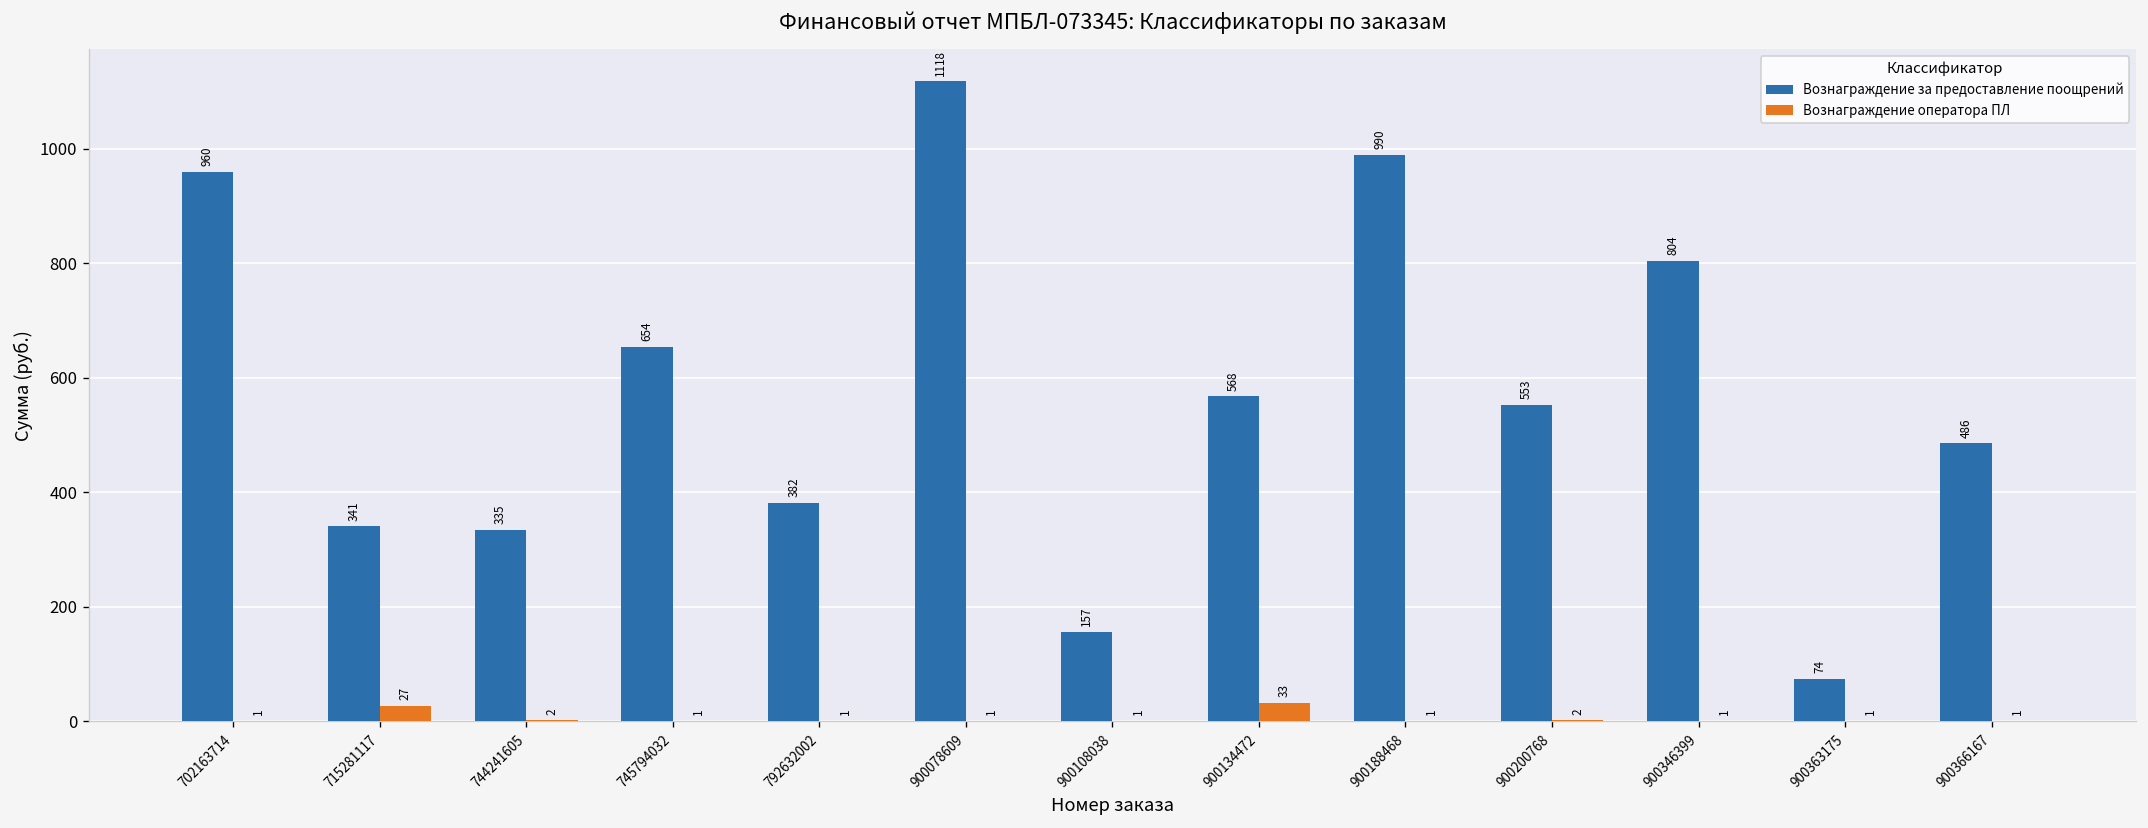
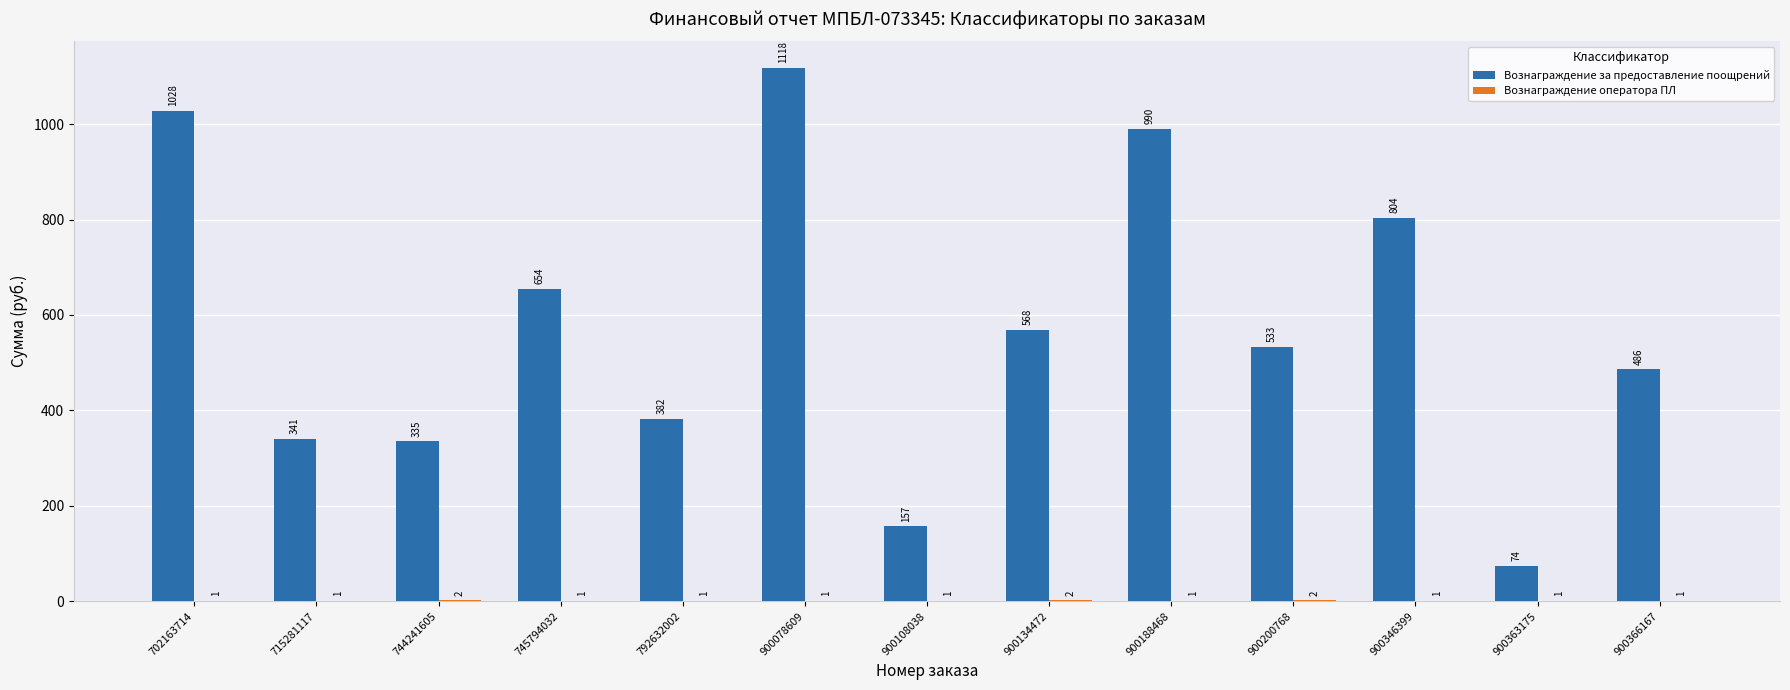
Вознаграждение за предоставление поощрений, 702163714: 960 -> 1028
Вознаграждение оператора ПЛ, 715281117: 27 -> 1
Вознаграждение оператора ПЛ, 900134472: 33 -> 2
Вознаграждение за предоставление поощрений, 900200768: 553 -> 533
